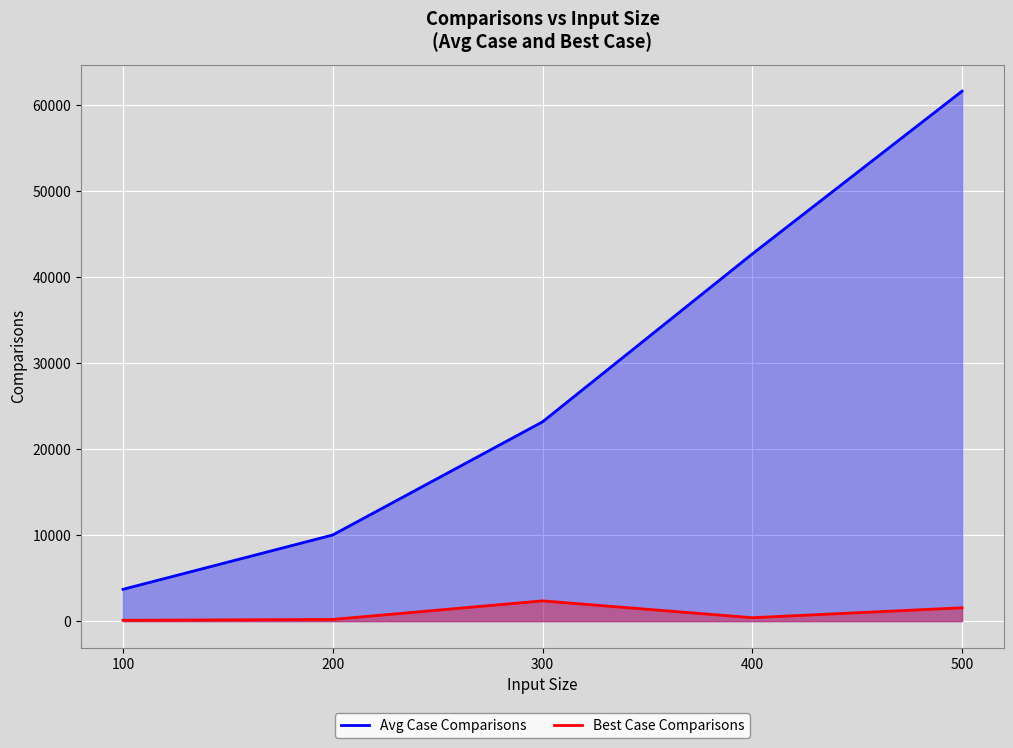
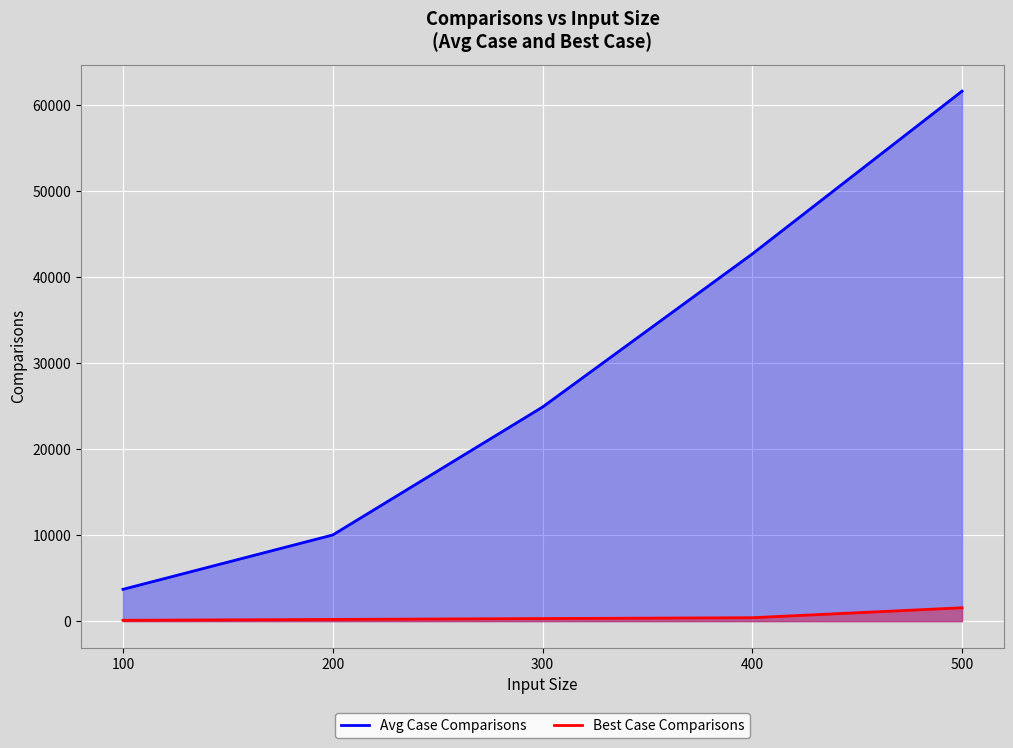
Avg Case Comparisons, 300: 23000 -> 25000
Best Case Comparisons, 300: 2000 -> 0
